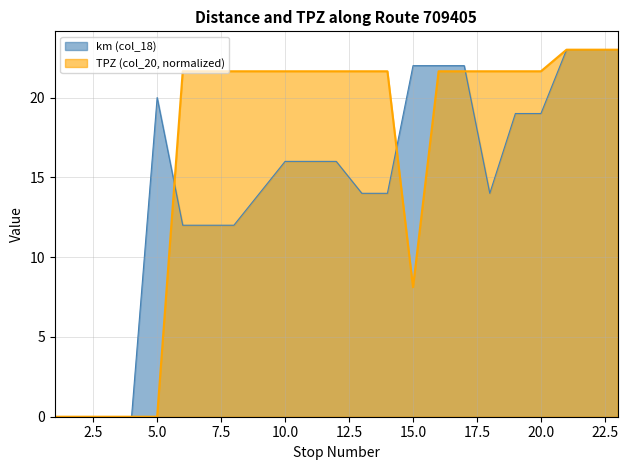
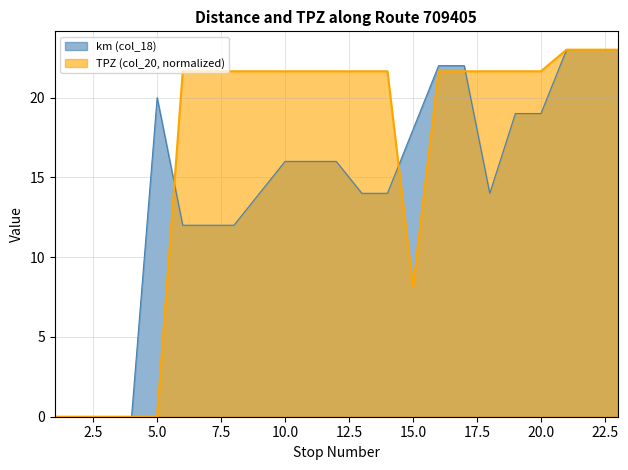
km (col_18), 15.0: 22 -> 18
